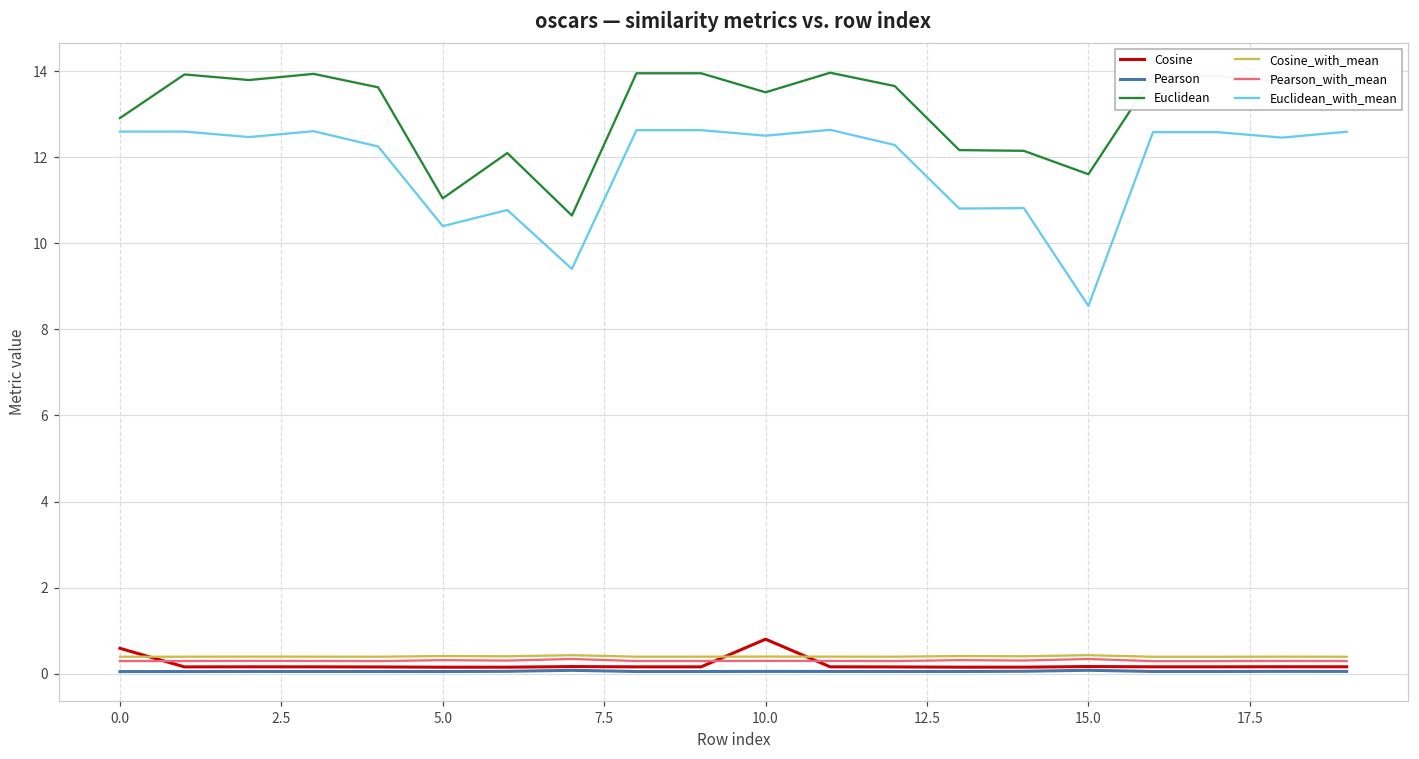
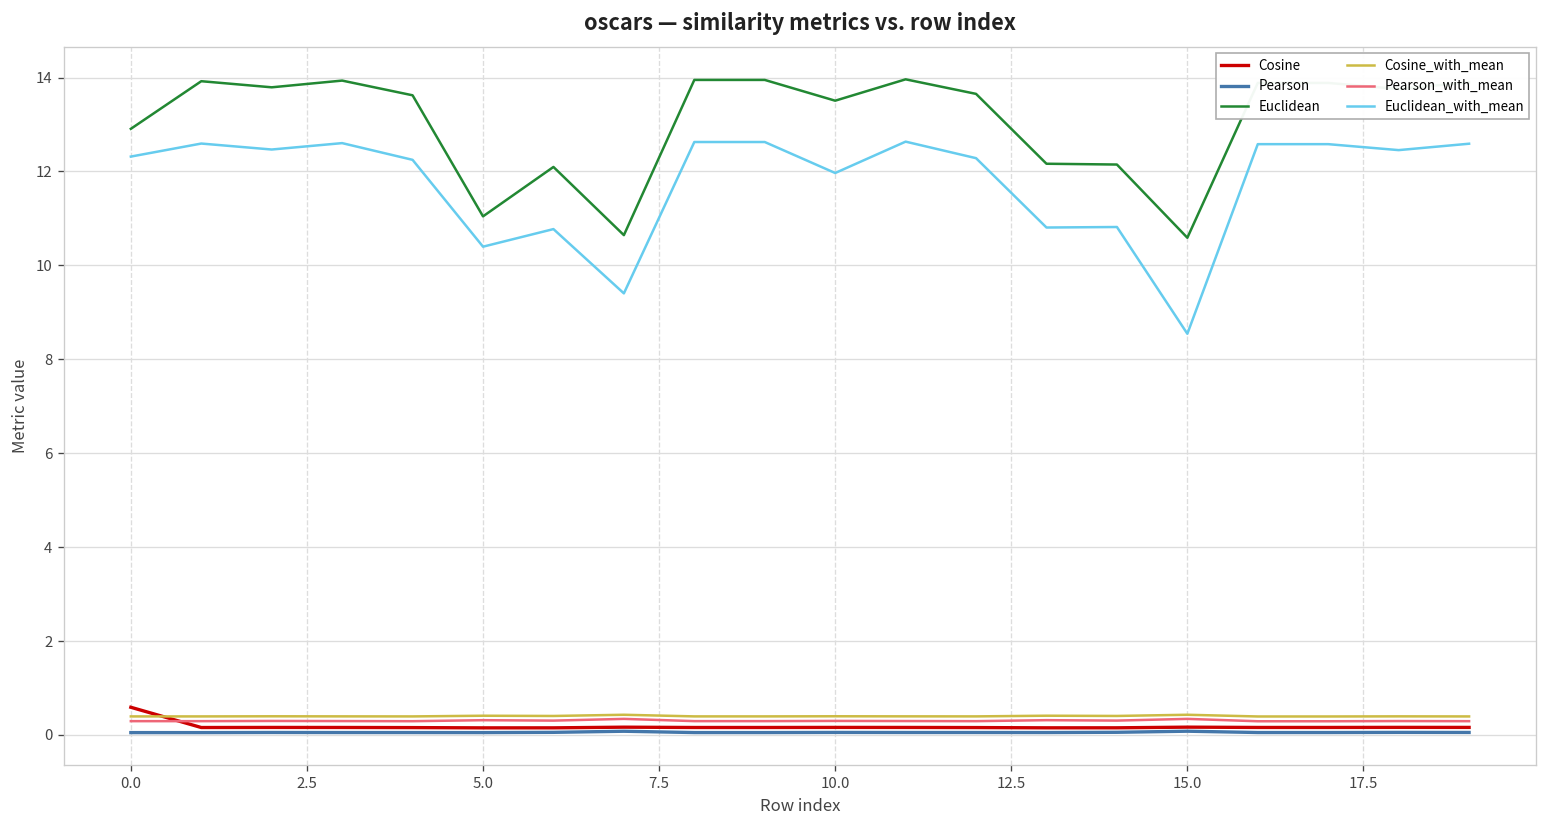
Euclidean_with_mean, 0.0: 12.6 -> 12.3
Cosine, 10.0: 0.8 -> 0.2
Euclidean_with_mean, 10.0: 12.5 -> 12.0
Euclidean, 15.0: 11.6 -> 10.6
